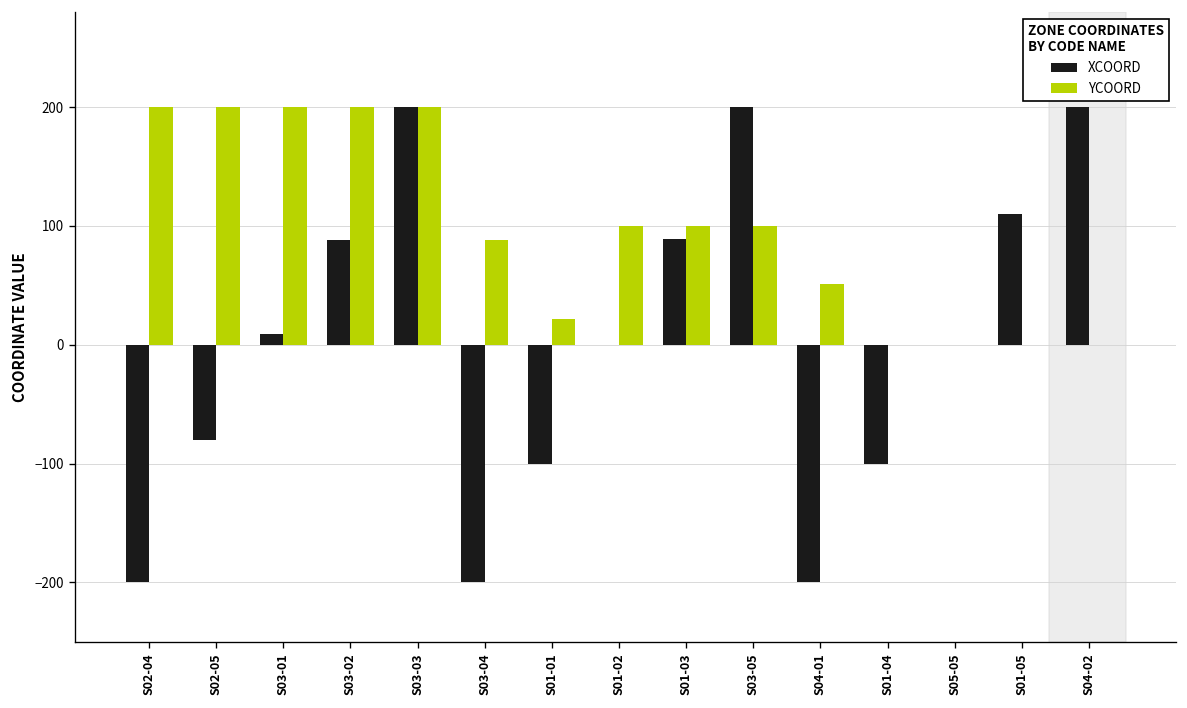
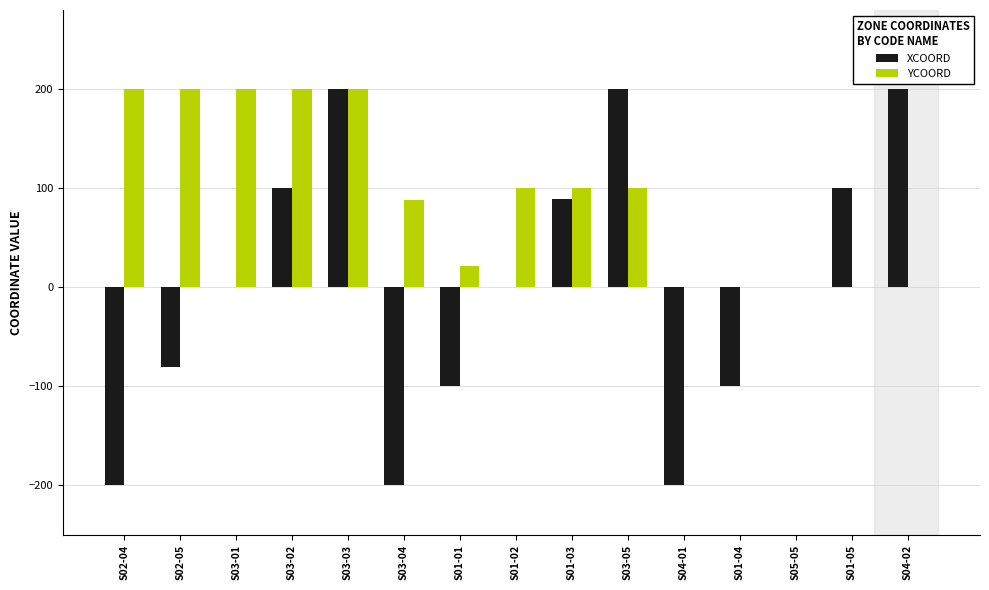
XCOORD, S03-01: 10 -> 0
XCOORD, S03-02: 90 -> 100
YCOORD, S04-01: 50 -> 0
XCOORD, S01-05: 110 -> 100
